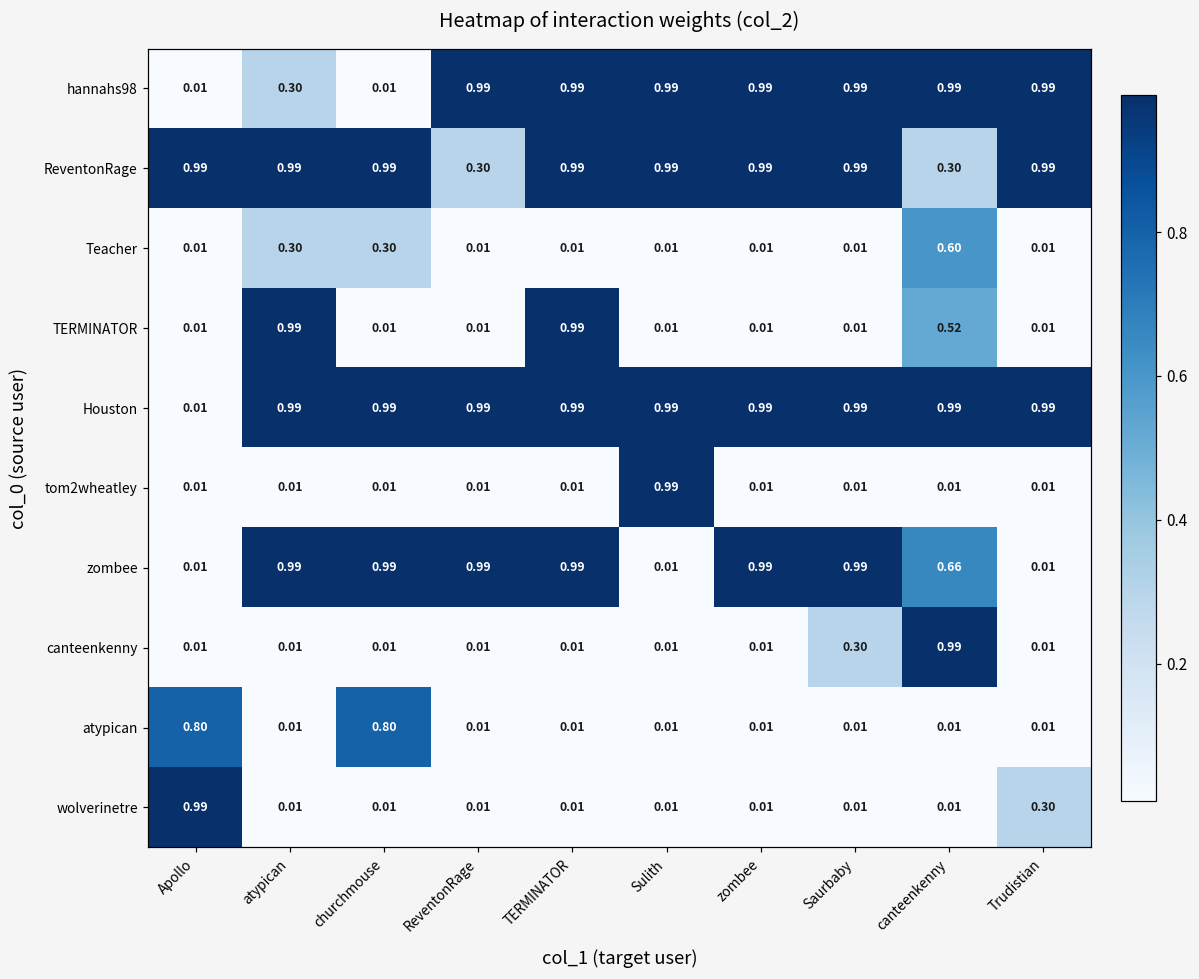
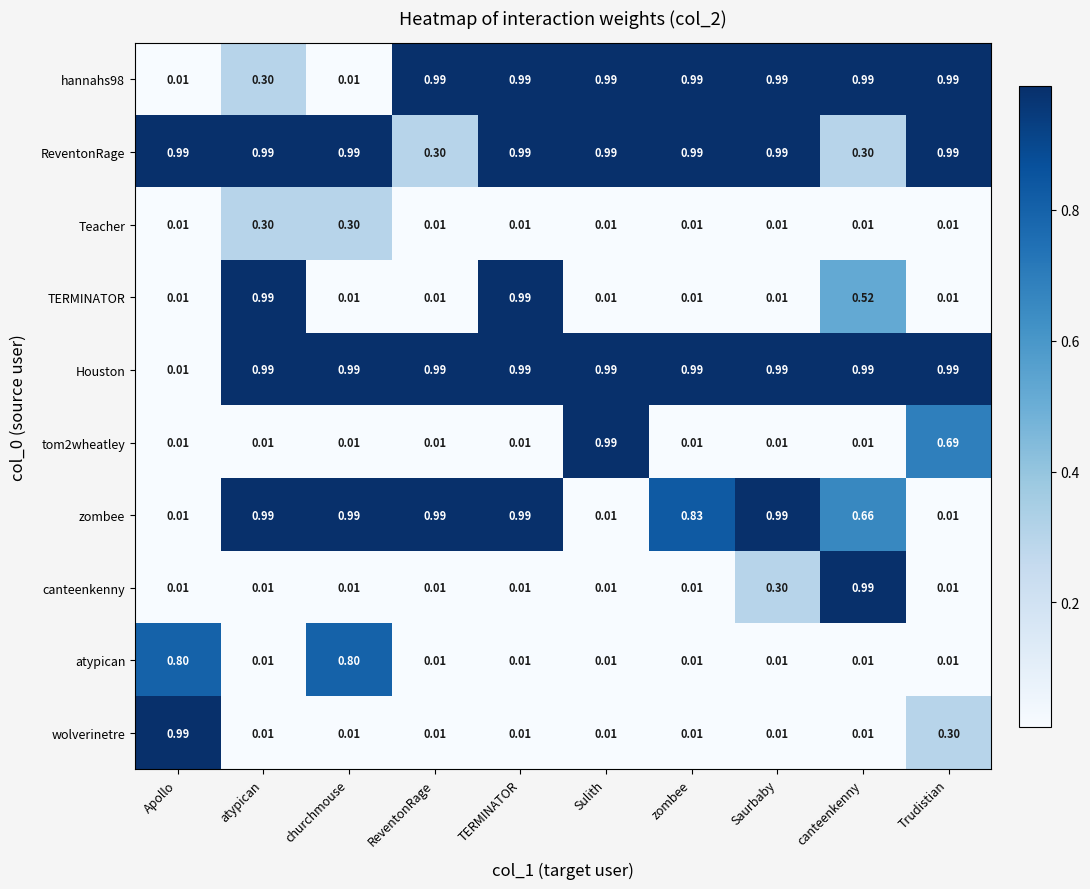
Teacher, canteenkenny: 0.60 -> 0.01
tom2wheatley, Trudistian: 0.01 -> 0.69
zombee, zombee: 0.99 -> 0.83
